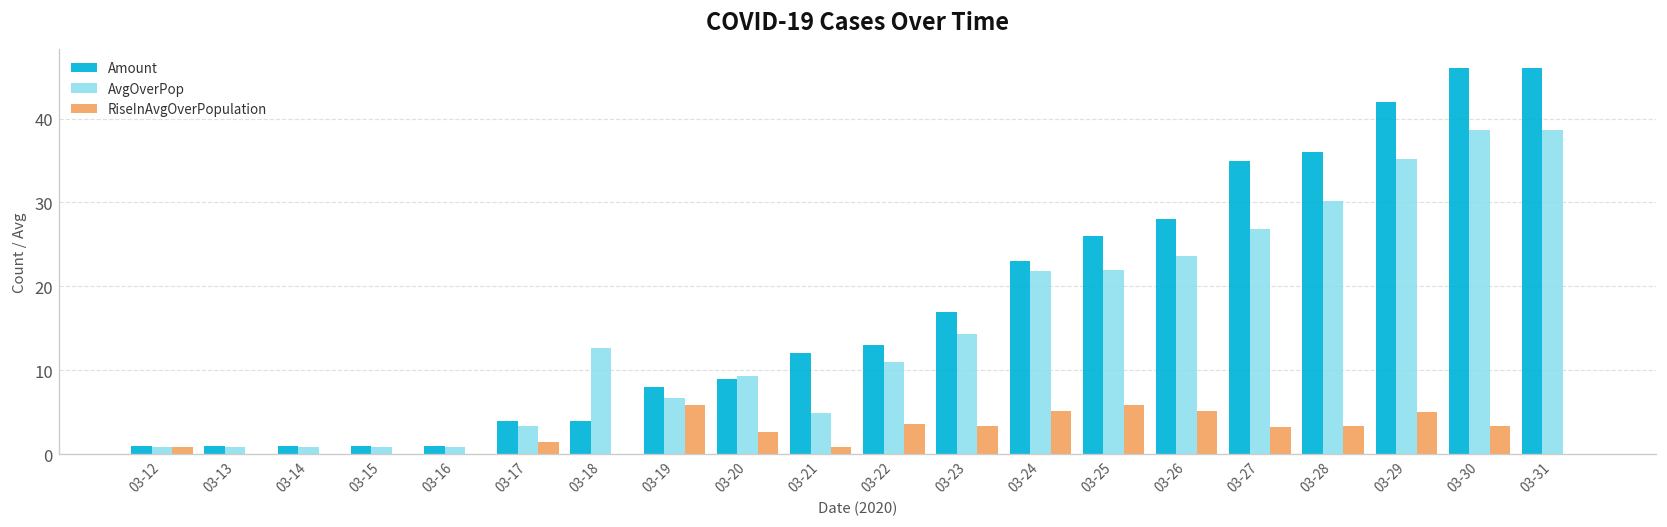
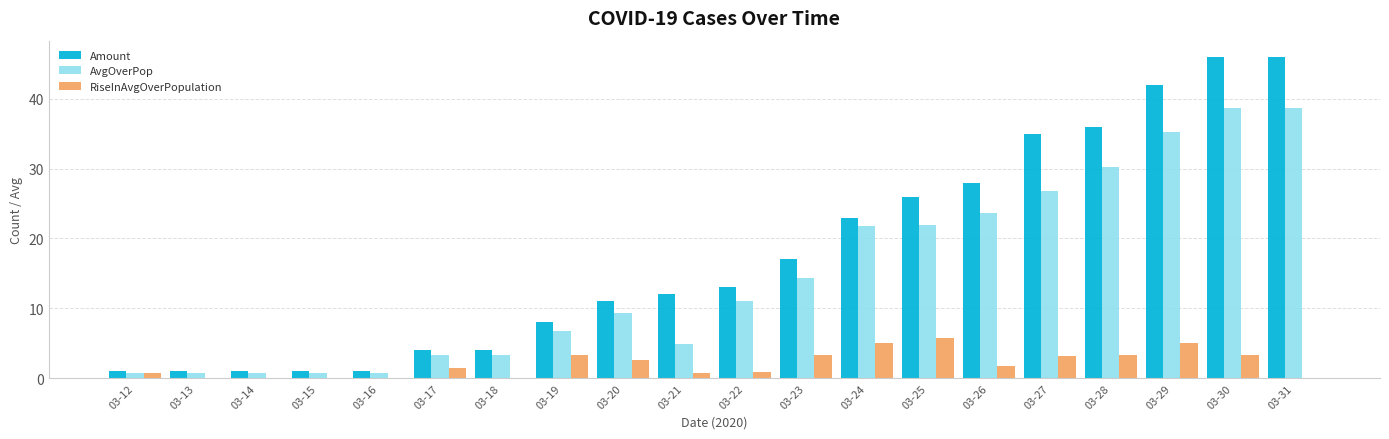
AvgOverPop, 03-18: 13 -> 3
RiseInAvgOverPopulation, 03-19: 6 -> 3
Amount, 03-20: 9 -> 11
RiseInAvgOverPopulation, 03-22: 4 -> 1
RiseInAvgOverPopulation, 03-26: 5 -> 2
